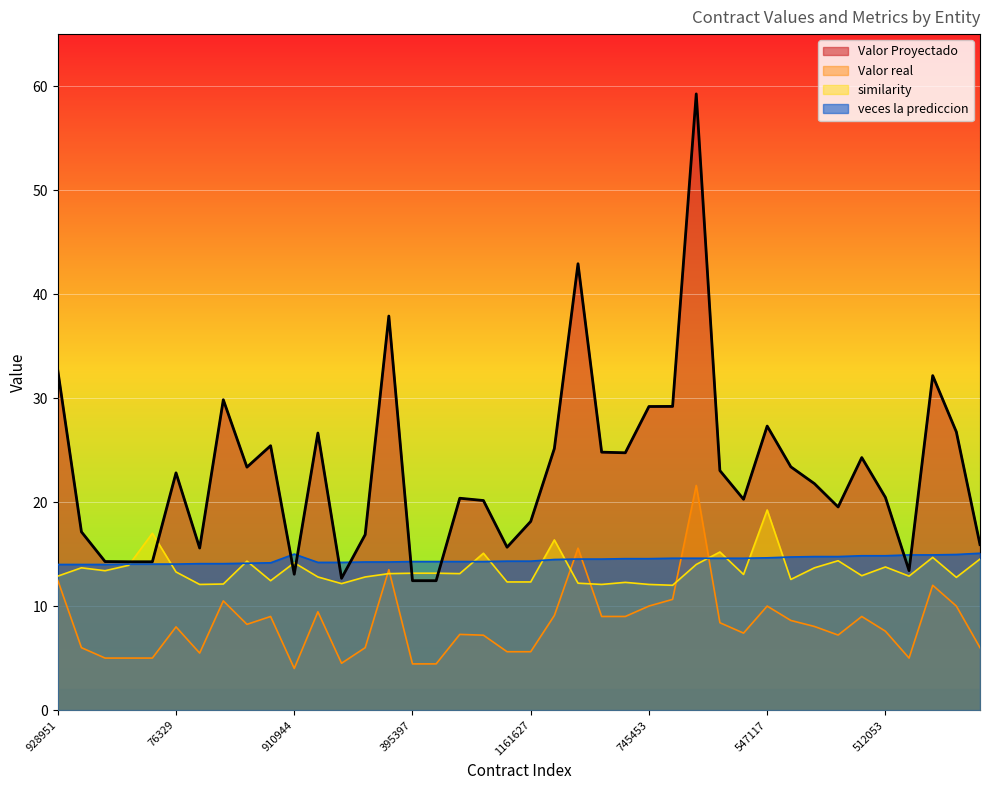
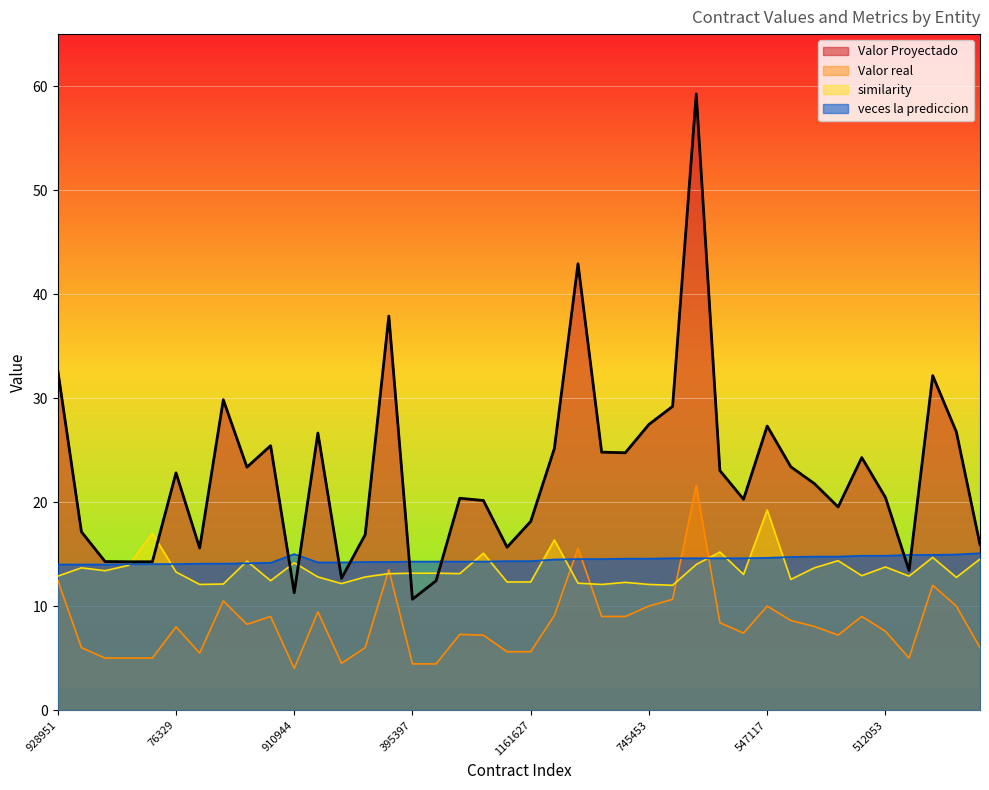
Valor Proyectado, 910944: 13.1 -> 11.3
Valor Proyectado, 395397: 12.4 -> 10.7
Valor Proyectado, 745453: 29.2 -> 27.5
